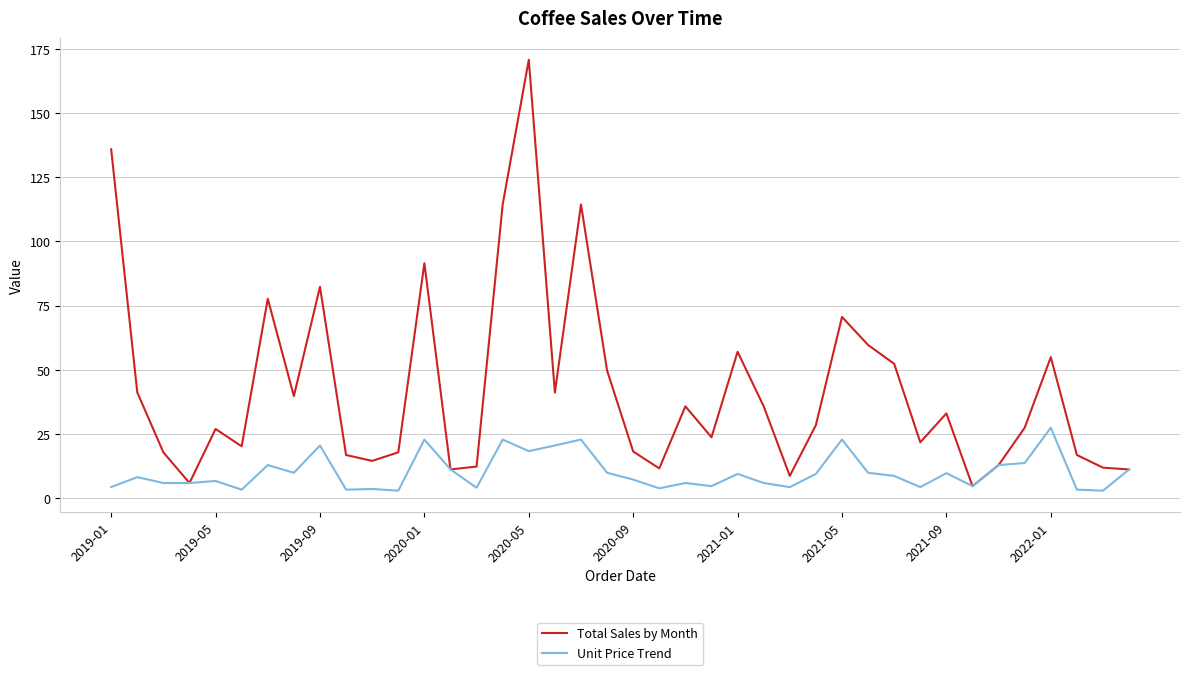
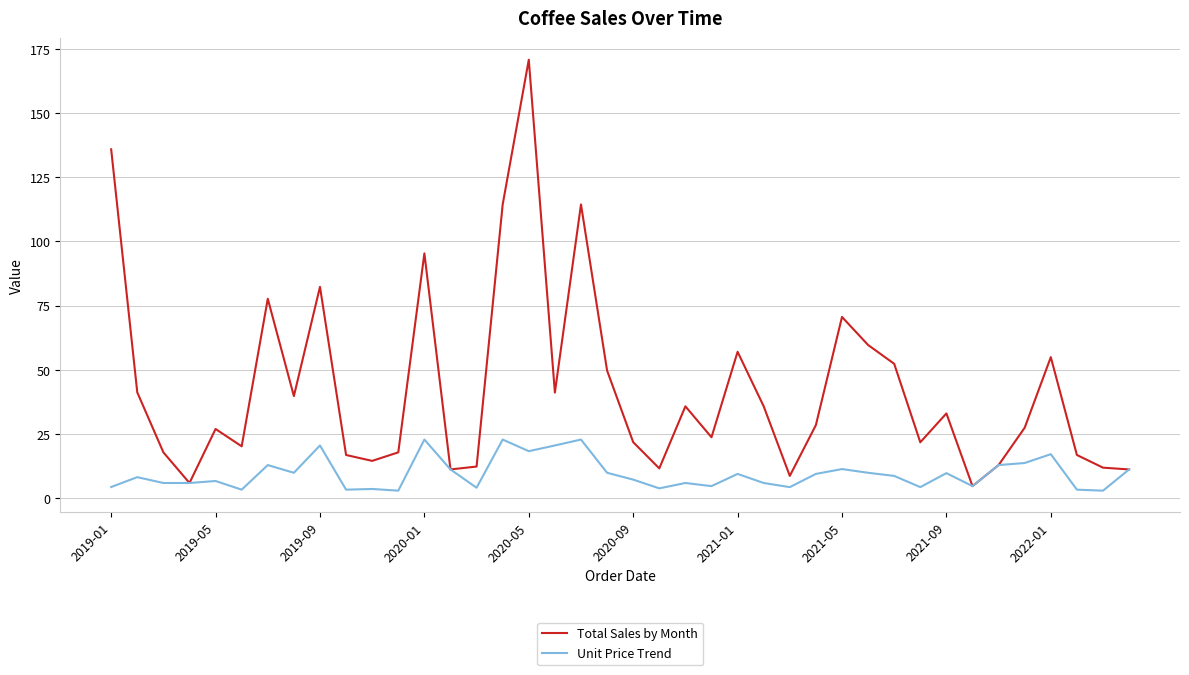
Total Sales by Month, 2020-01: 92 -> 95
Total Sales by Month, 2020-09: 18 -> 22
Unit Price Trend, 2021-05: 23 -> 11
Unit Price Trend, 2022-01: 27 -> 17
